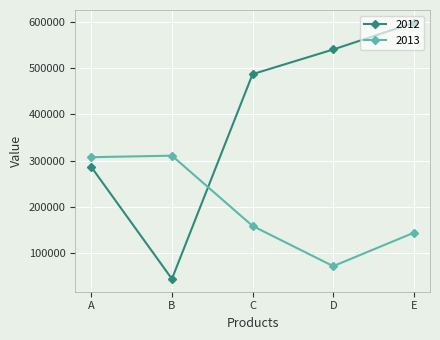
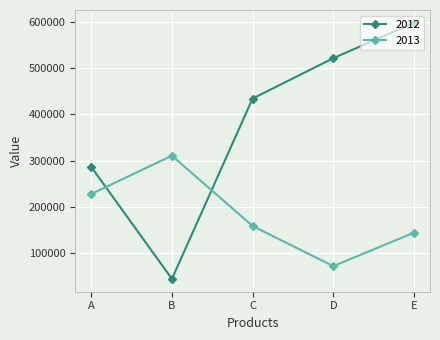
2013, A: 310000 -> 230000
2012, C: 490000 -> 430000
2012, D: 540000 -> 520000
